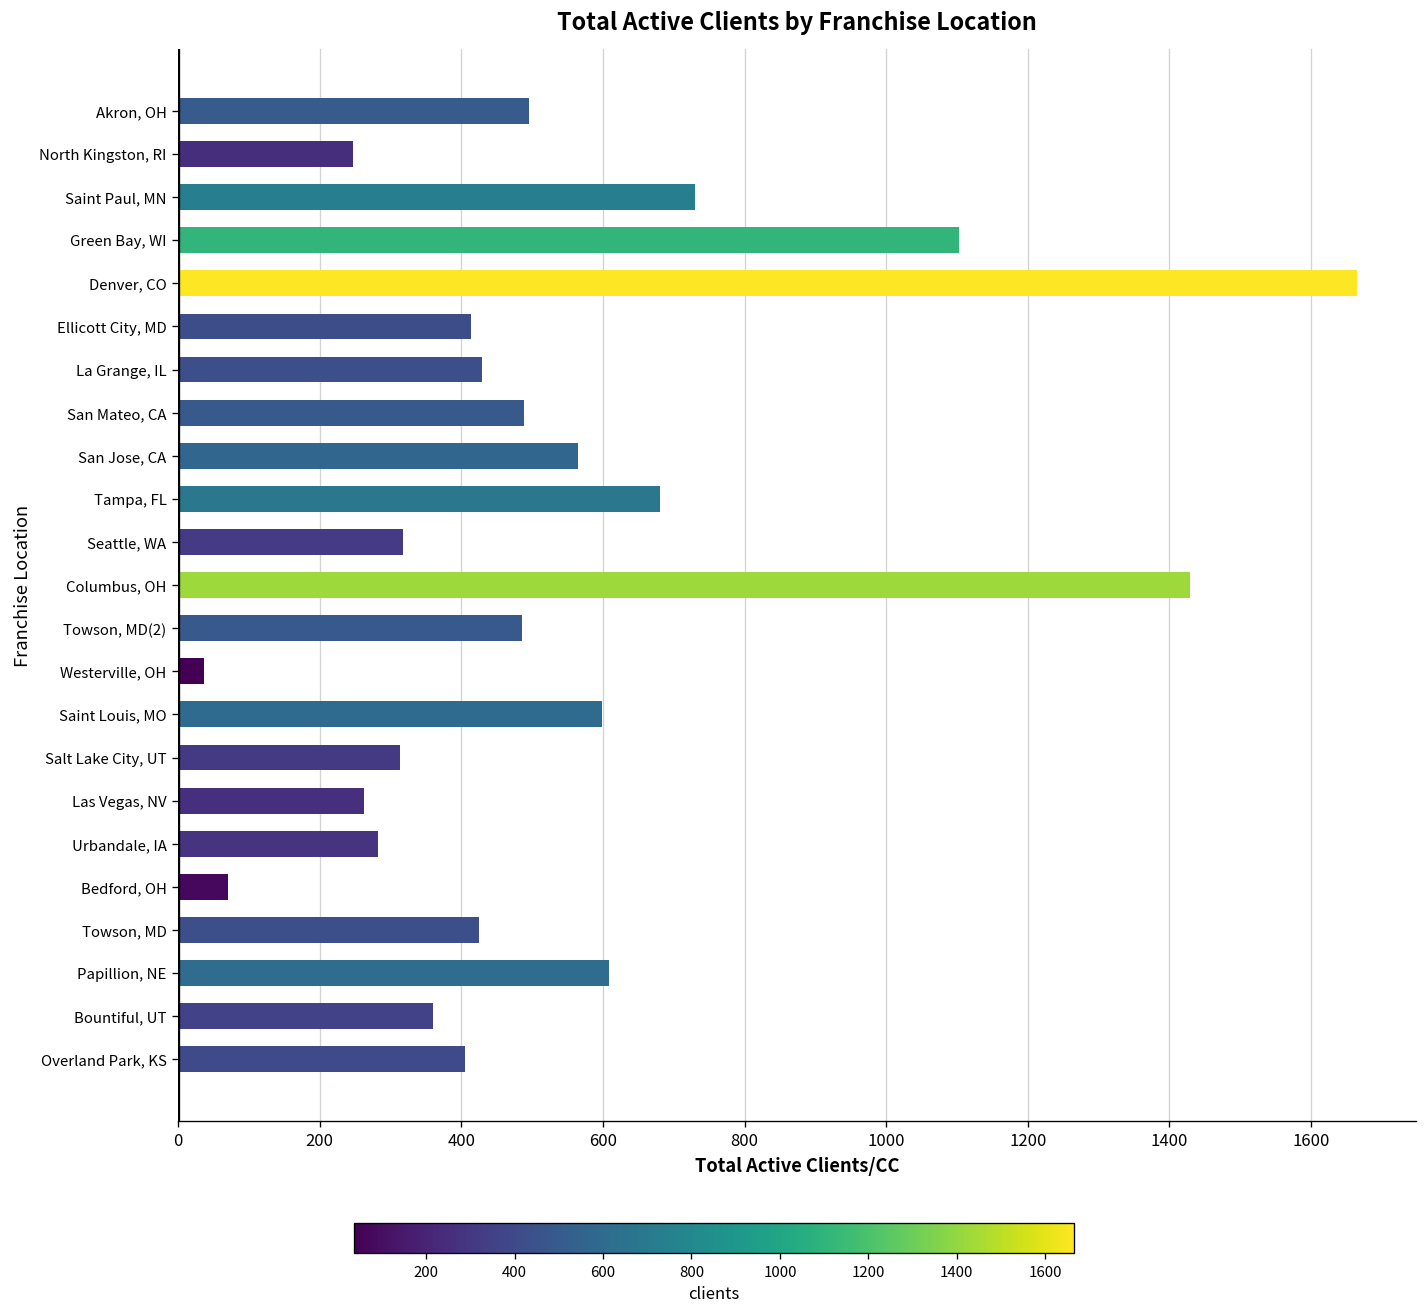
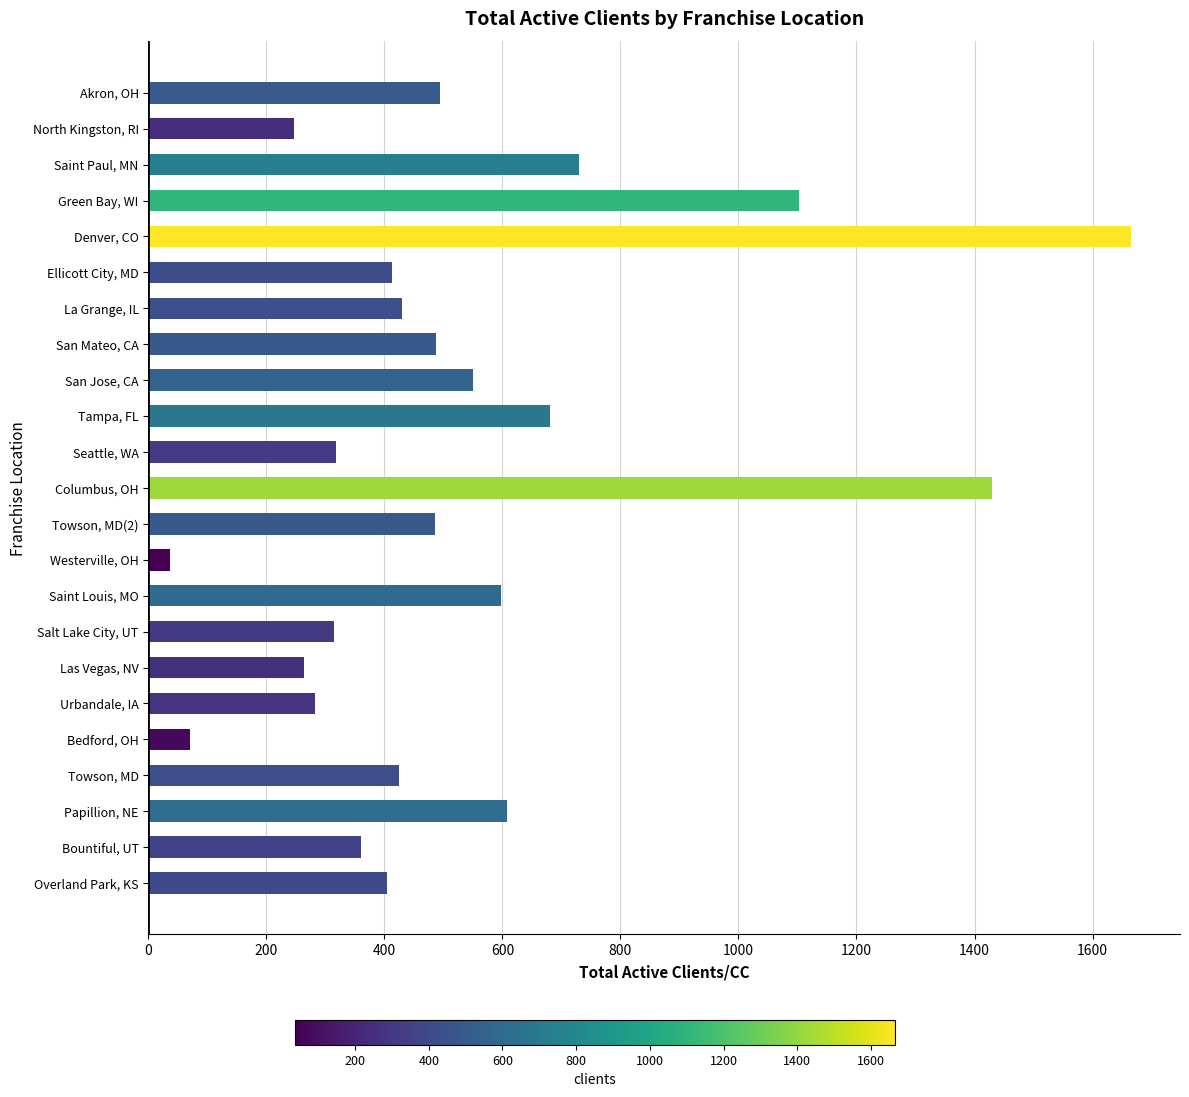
San Jose, CA: 570 -> 550
